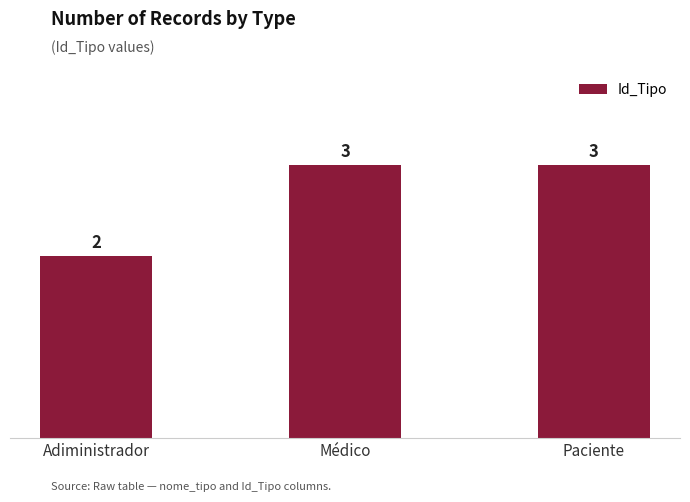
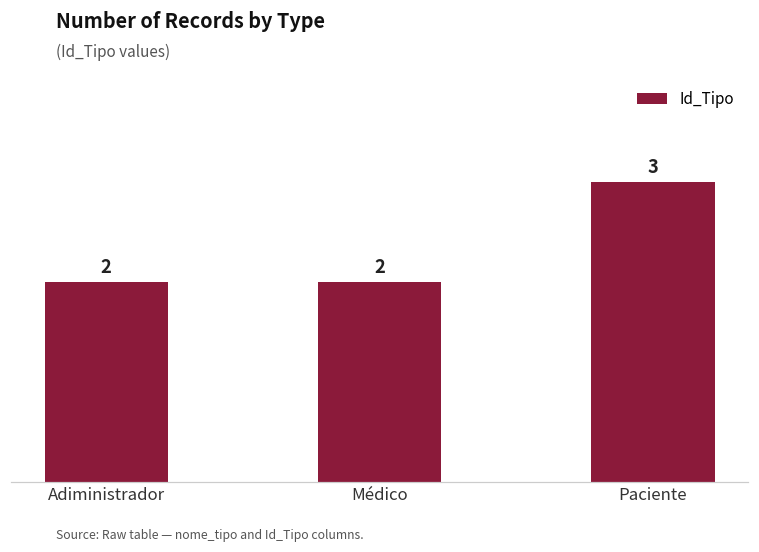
Médico: 3 -> 2
